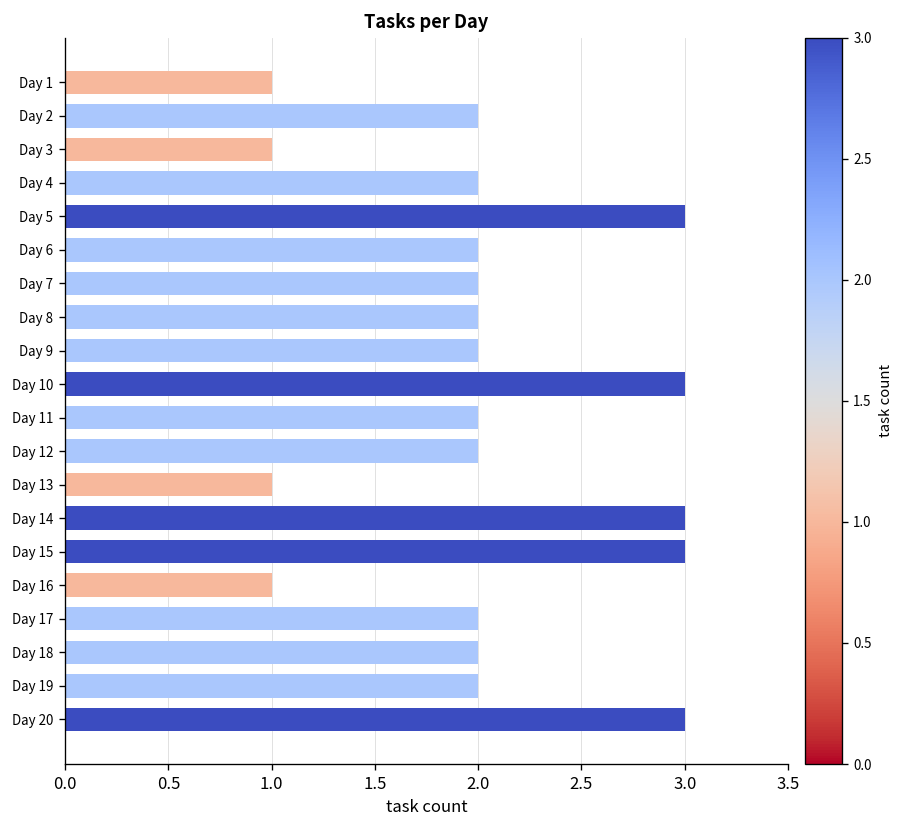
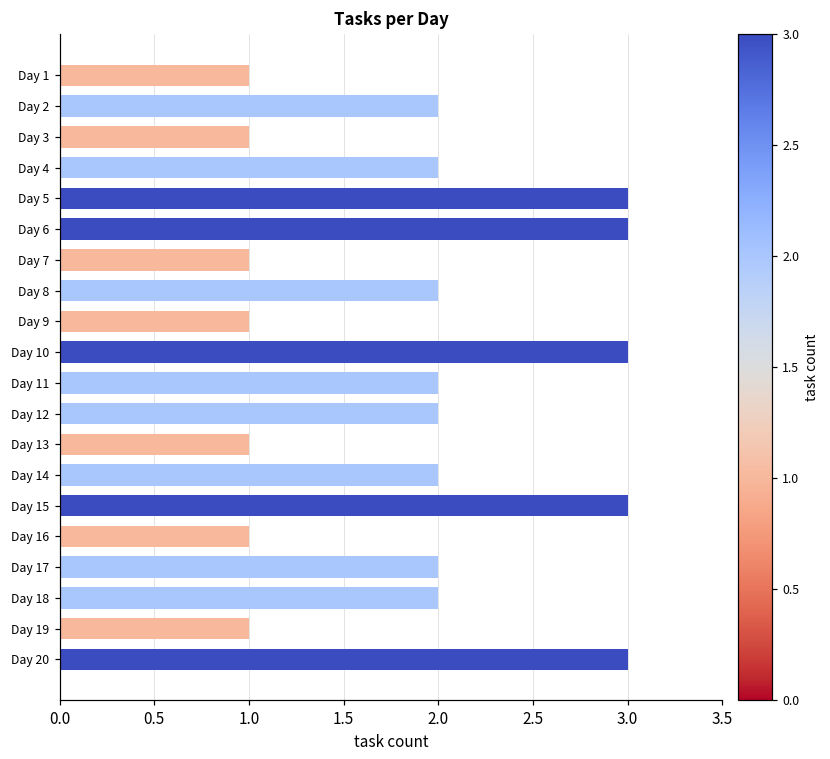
Day 6: 2 -> 3
Day 7: 2 -> 1
Day 9: 2 -> 1
Day 14: 3 -> 2
Day 19: 2 -> 1
